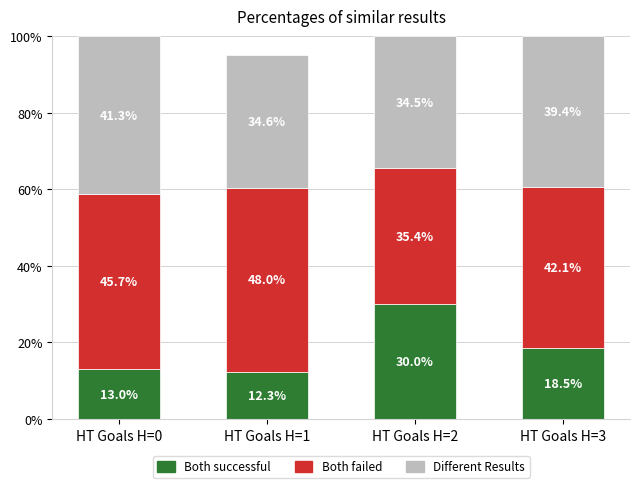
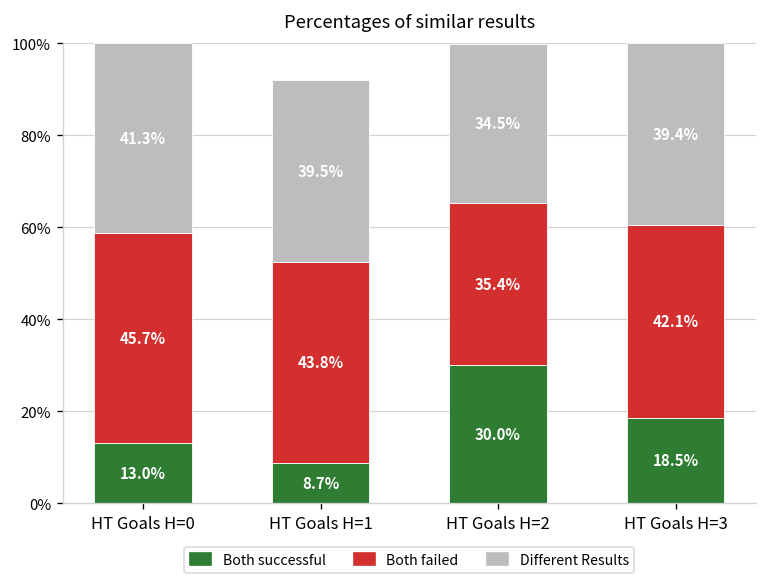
Both successful, HT Goals H=1: 12.3% -> 8.7%
Both failed, HT Goals H=1: 48.0% -> 43.8%
Different Results, HT Goals H=1: 34.6% -> 39.5%
